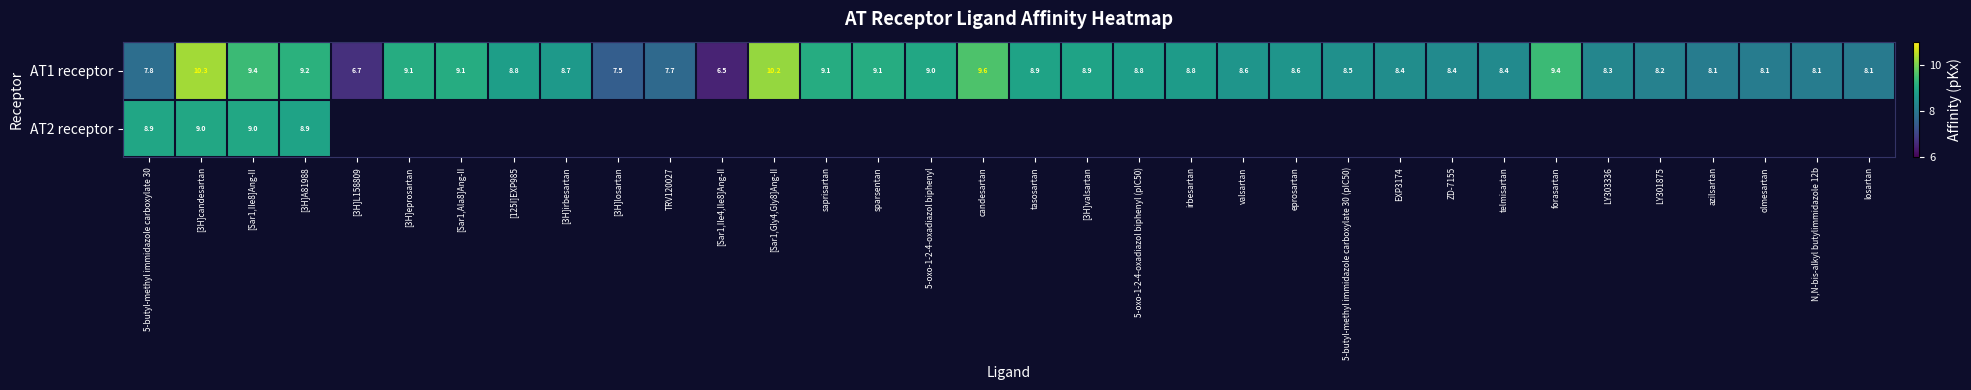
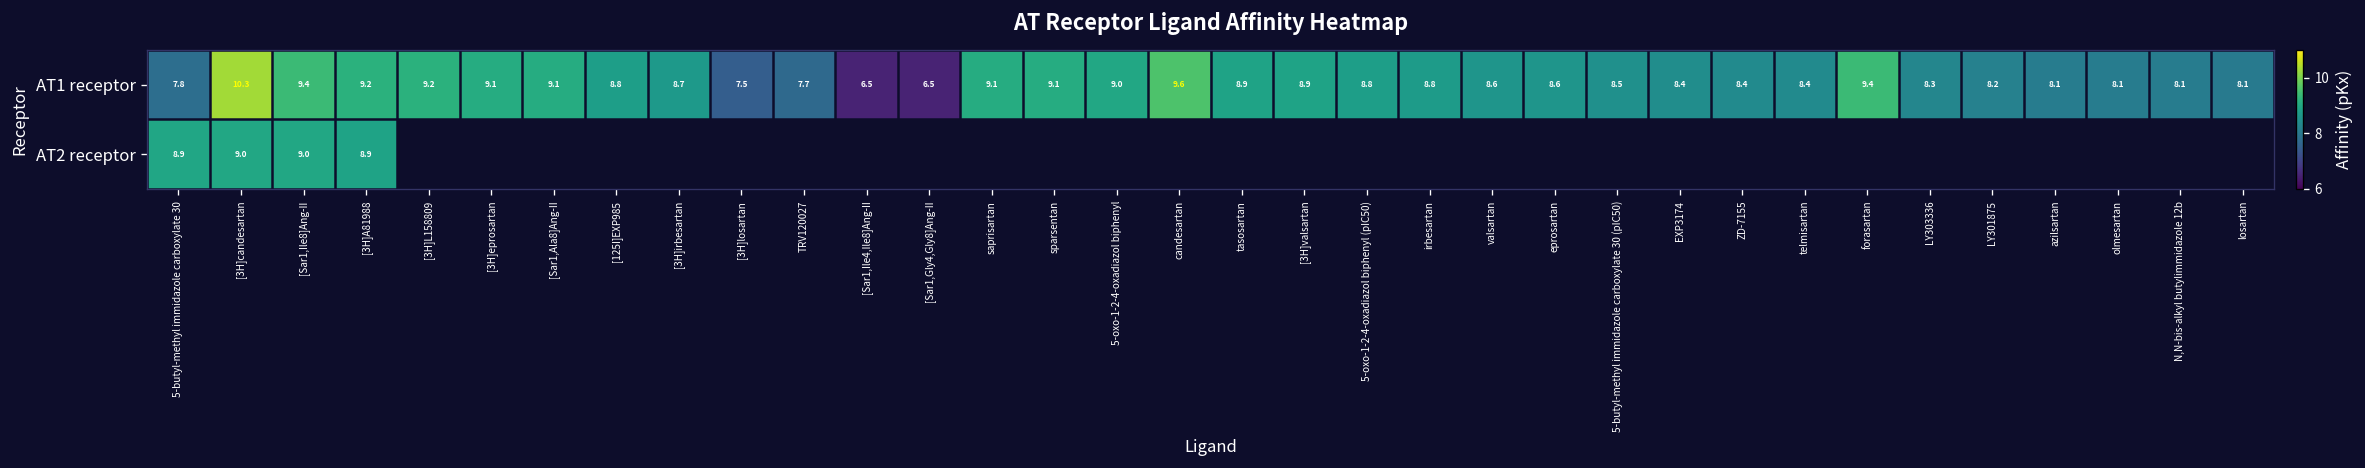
AT1 receptor, [3H]L158809: 6.7 -> 9.2
AT1 receptor, [Sar1,Gly4,Gly8]Ang-II: 10.2 -> 6.5
